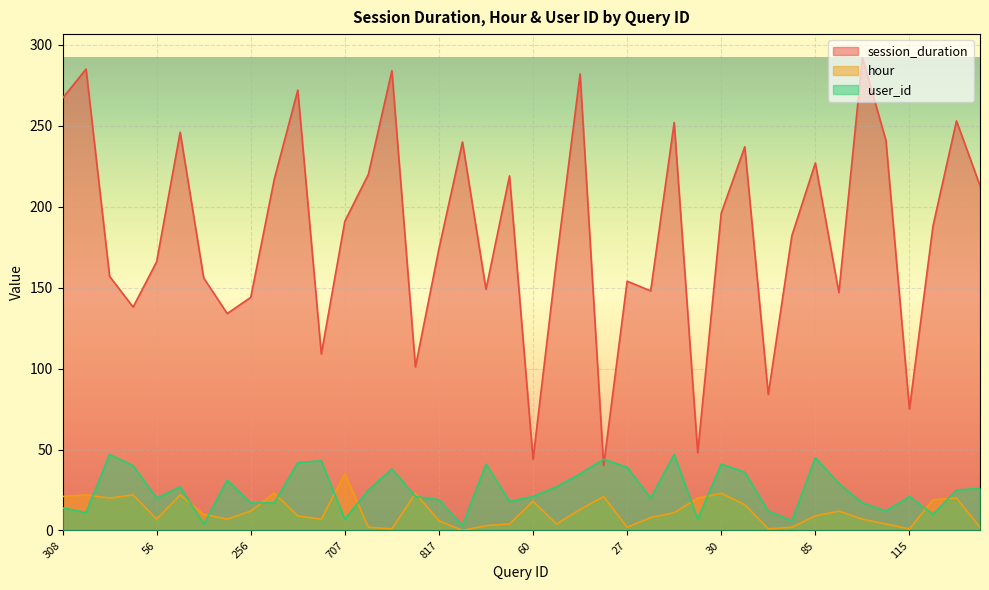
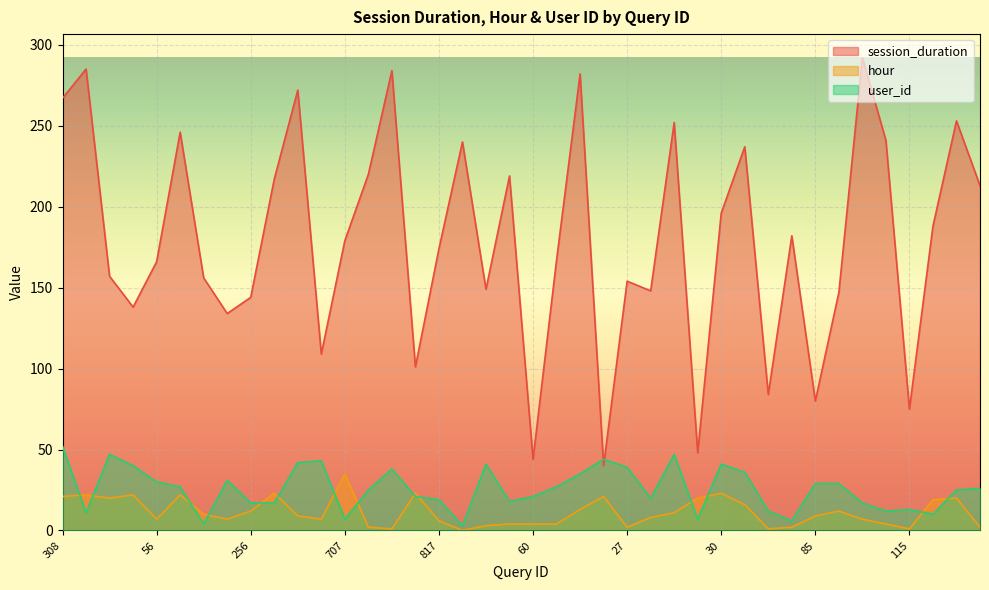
user_id, 308: 14 -> 52
user_id, 56: 20 -> 30
session_duration, 707: 191 -> 179
hour, 60: 18 -> 4
session_duration, 85: 227 -> 80
user_id, 85: 45 -> 29
user_id, 115: 21 -> 13
